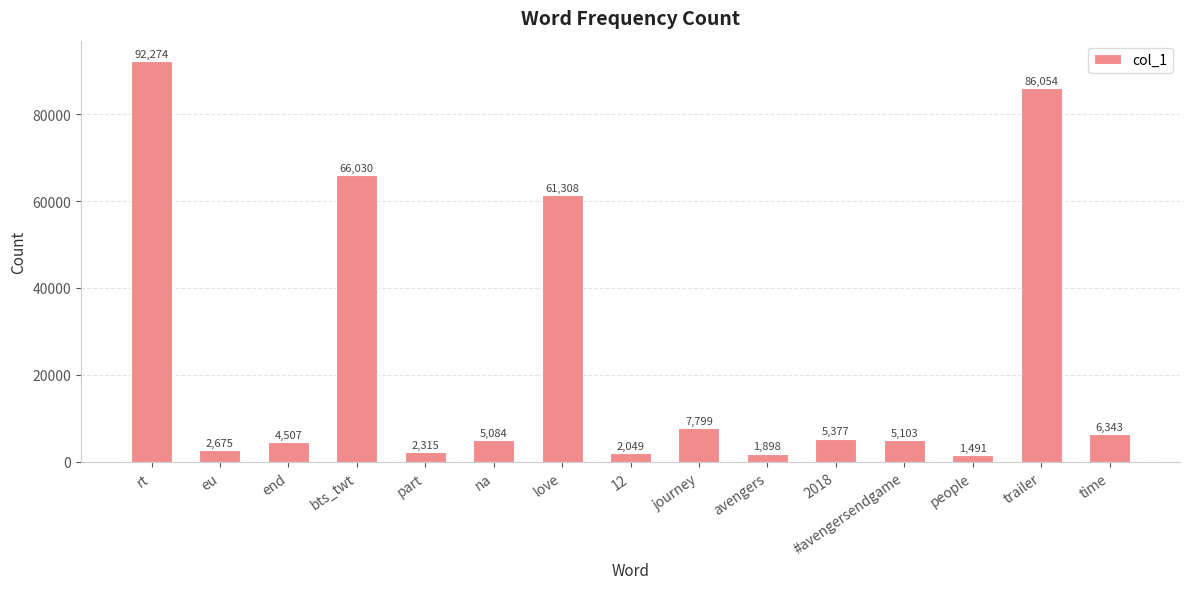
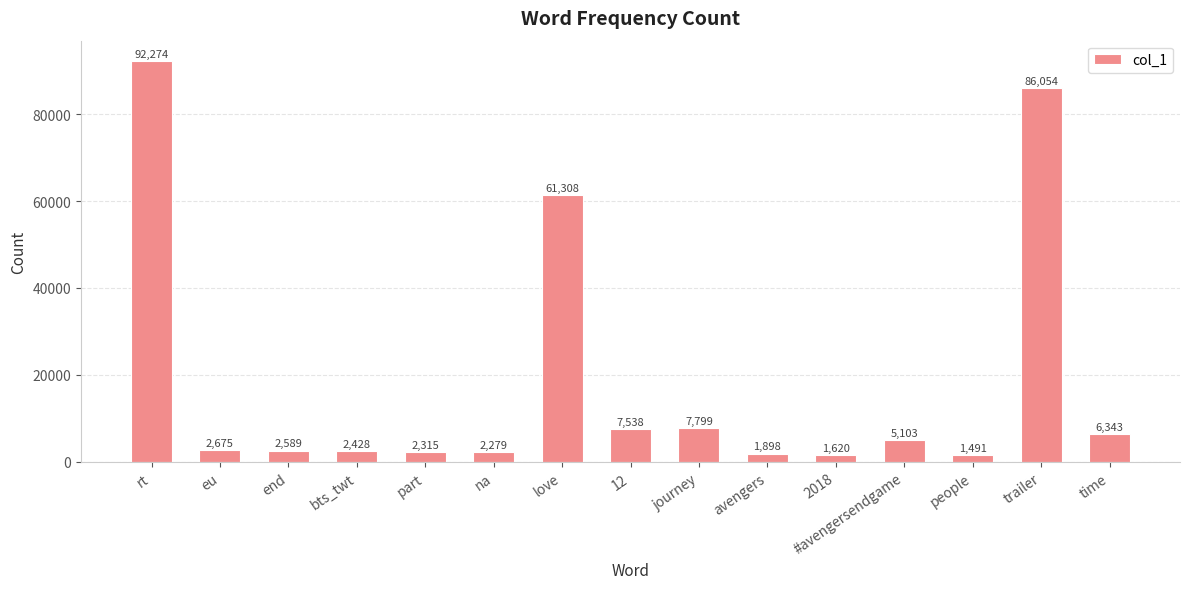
end: 4,507 -> 2,589
bts_twt: 66,030 -> 2,428
na: 5,084 -> 2,279
12: 2,049 -> 7,538
2018: 5,377 -> 1,620
